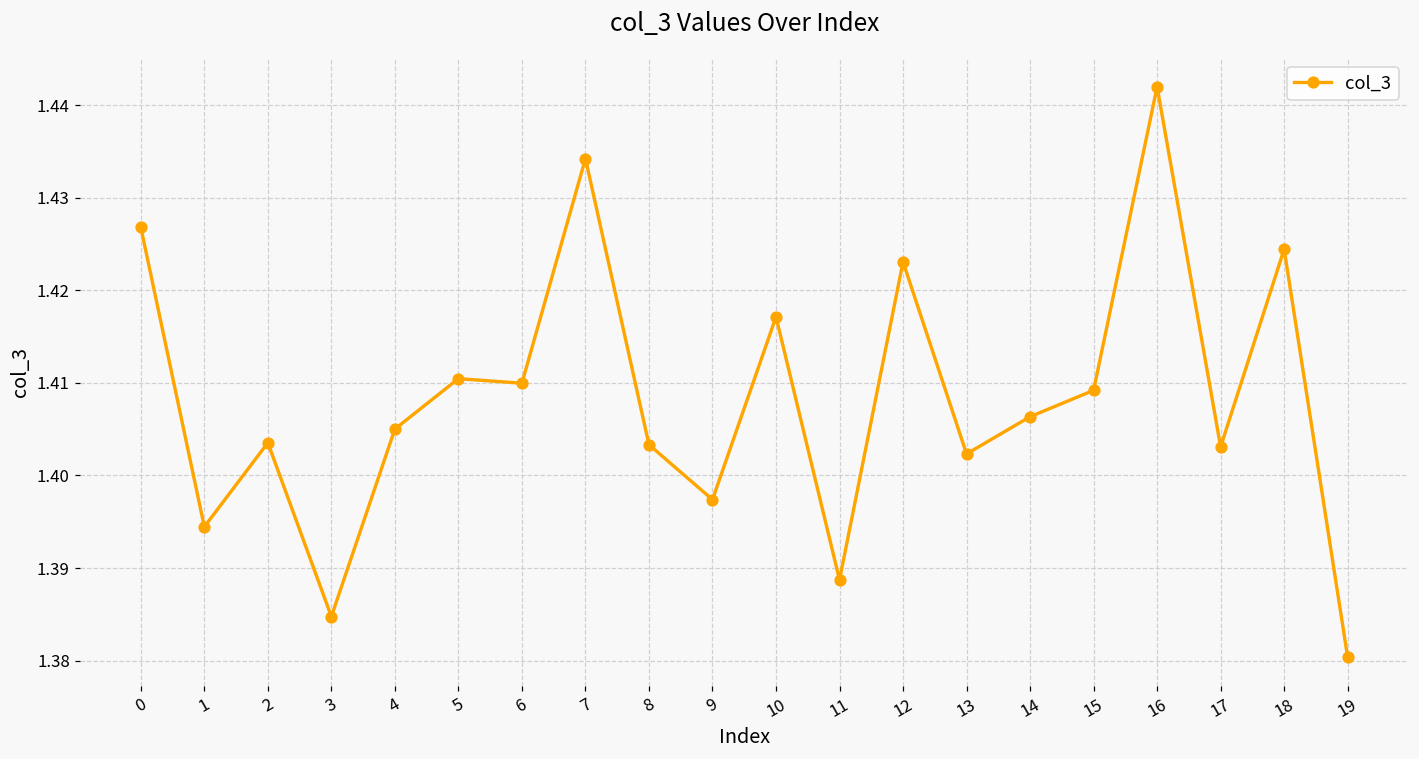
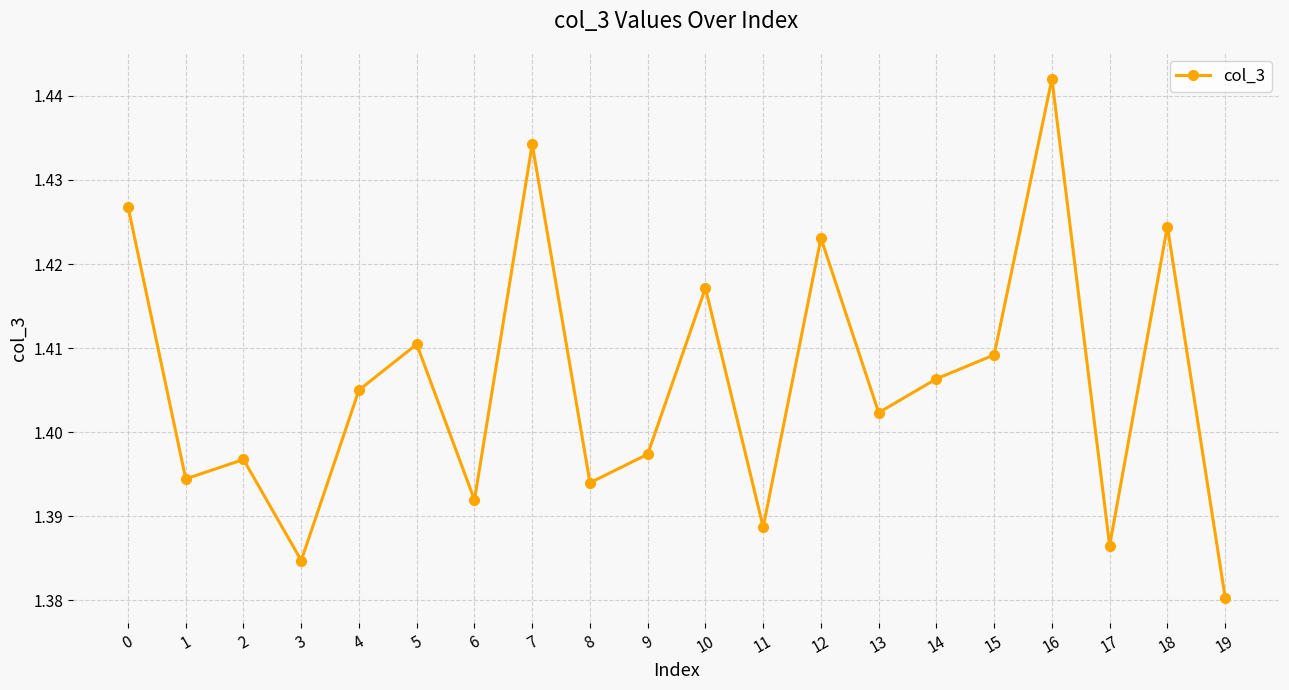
2: 1.404 -> 1.397
6: 1.410 -> 1.392
8: 1.403 -> 1.394
17: 1.403 -> 1.387
